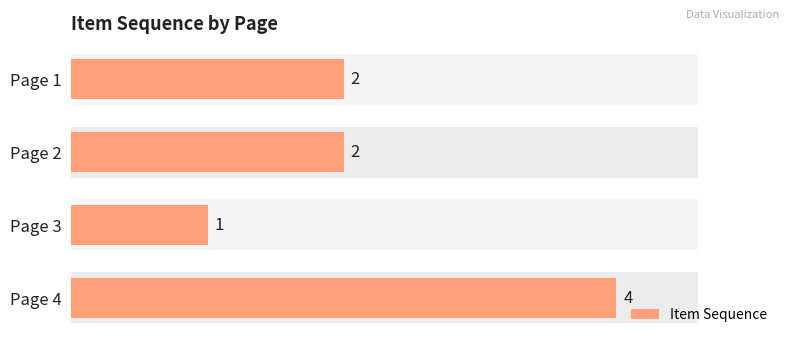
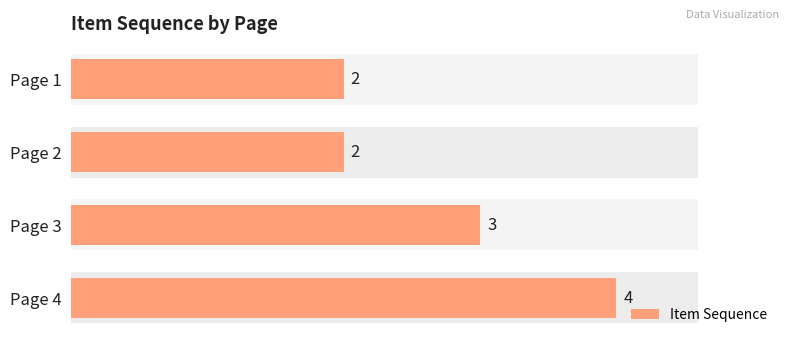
Item Sequence, Page 3: 1 -> 3
